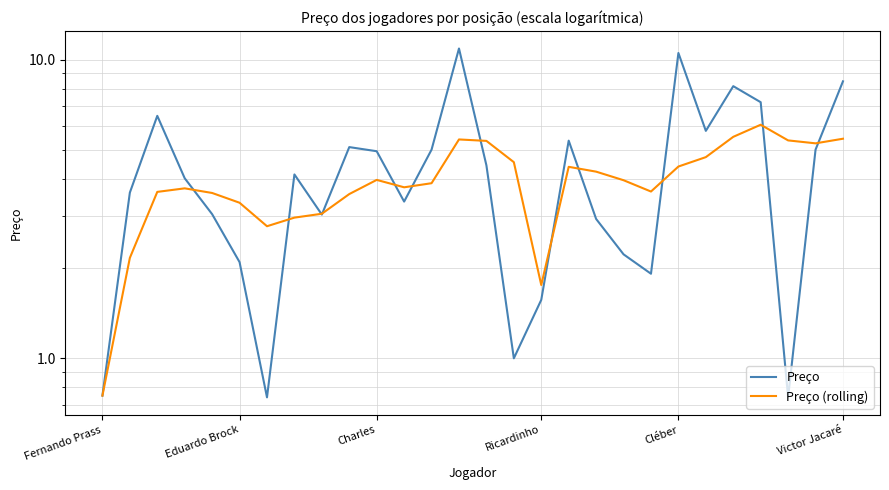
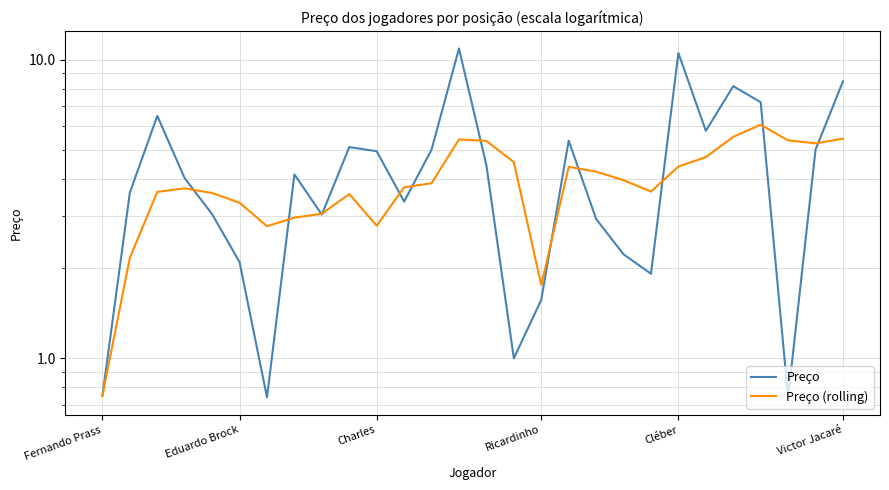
Preço (rolling), Charles: 4.0 -> 2.8
